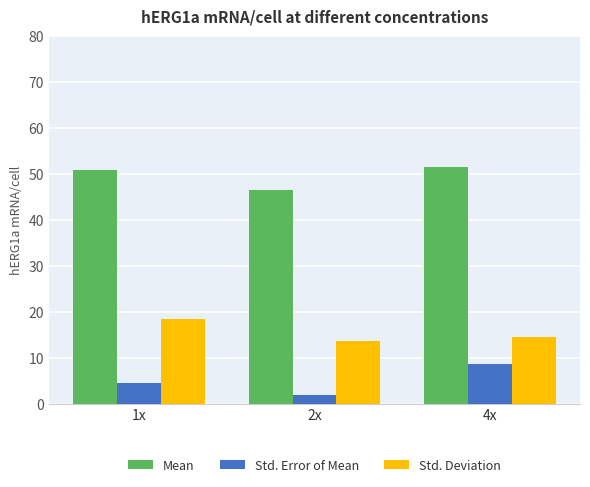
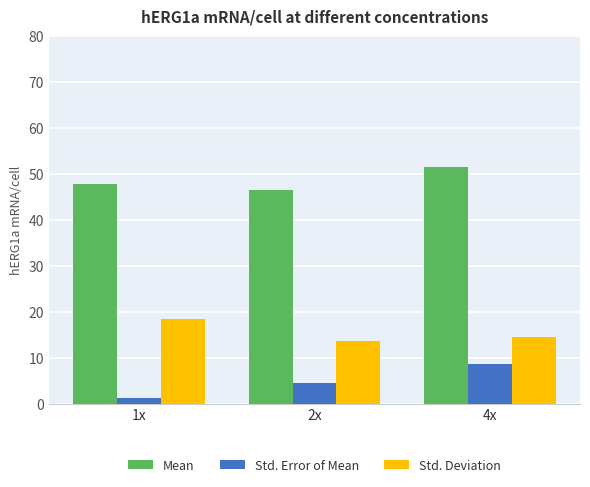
Mean, 1x: 51 -> 48
Std. Error of Mean, 1x: 5 -> 1
Std. Error of Mean, 2x: 2 -> 5
